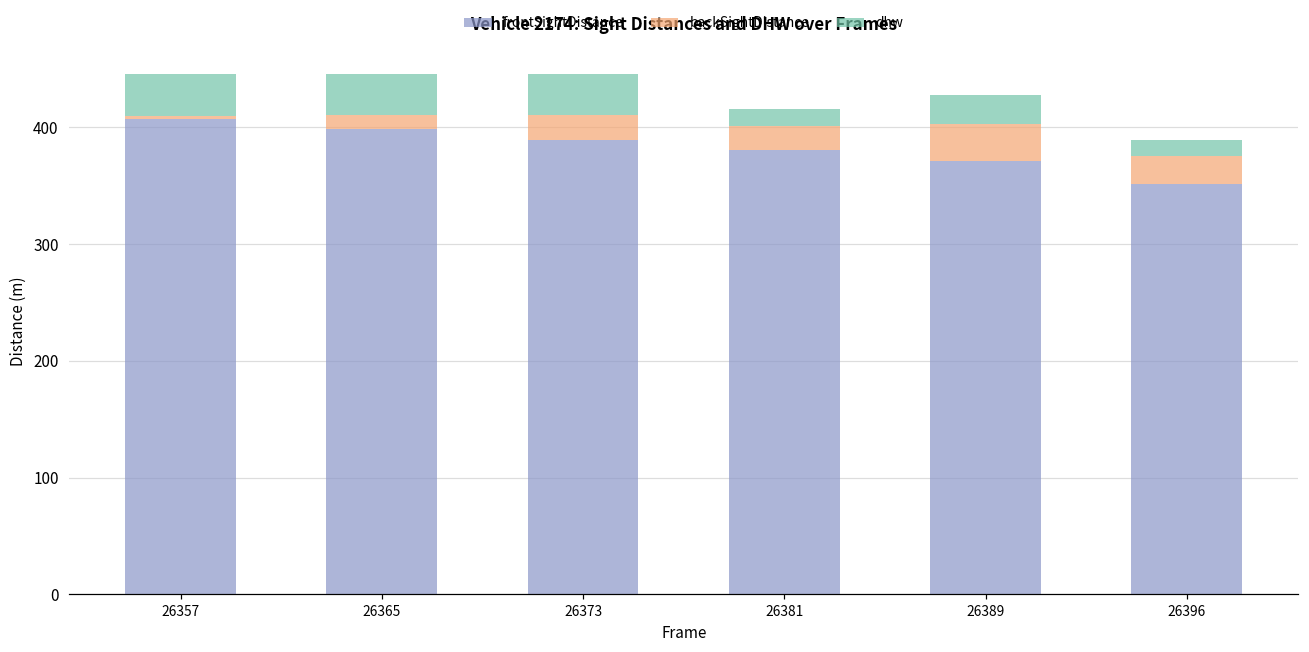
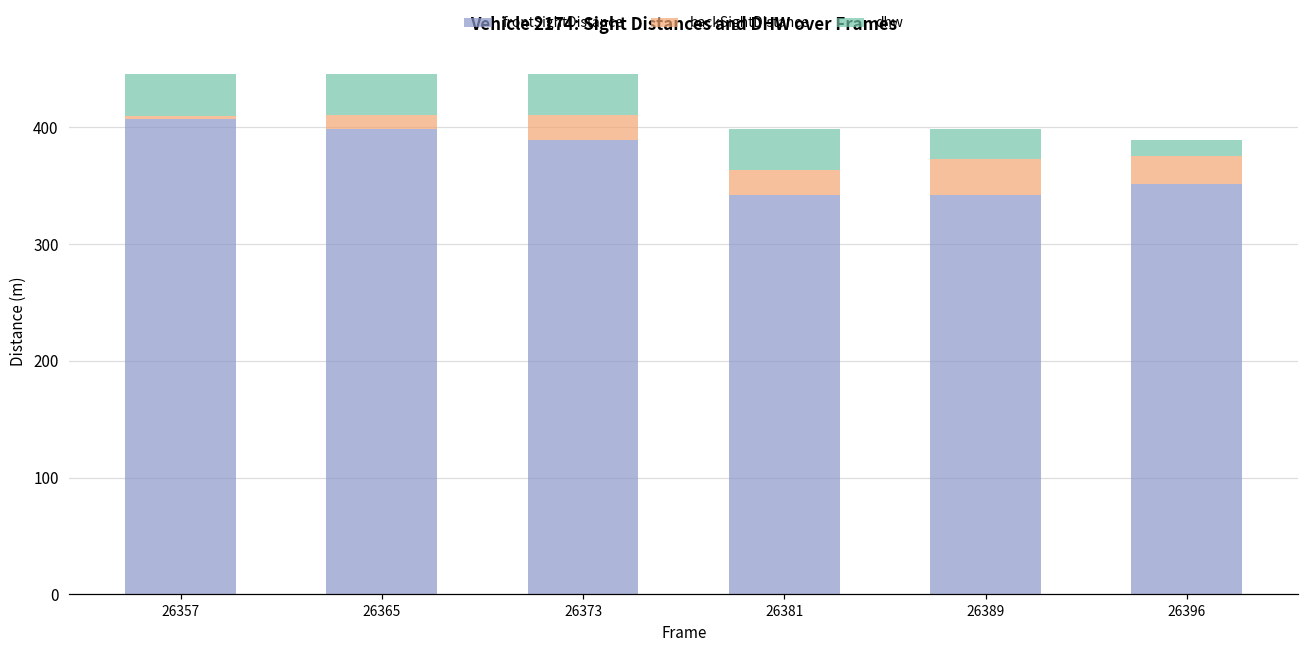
frontSightDistance, 26381: 380 -> 342
dhw, 26381: 14 -> 35
frontSightDistance, 26389: 371 -> 342
